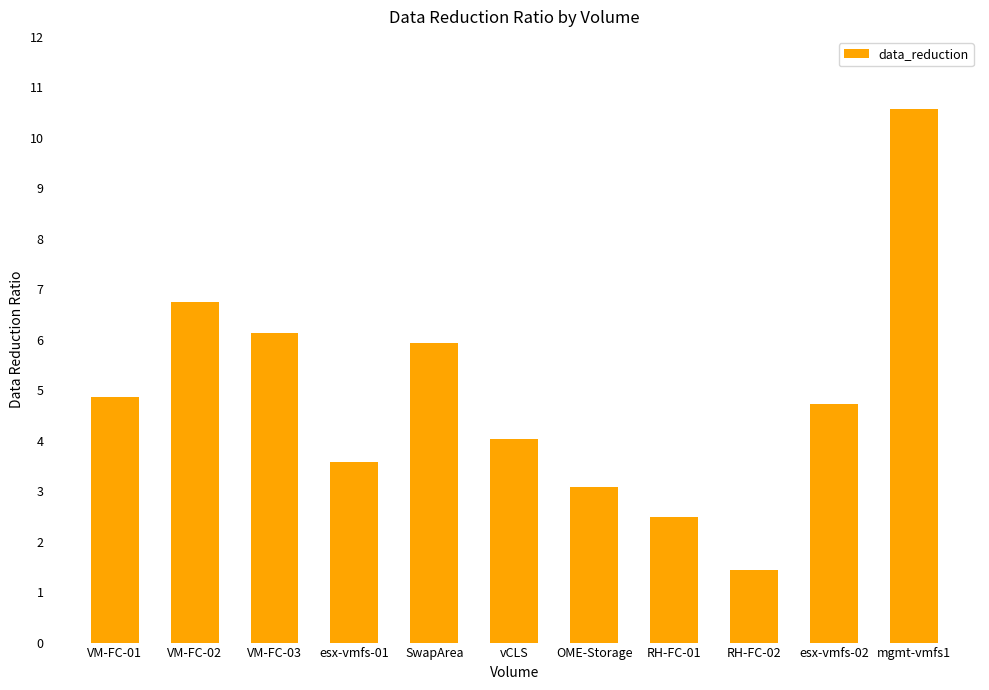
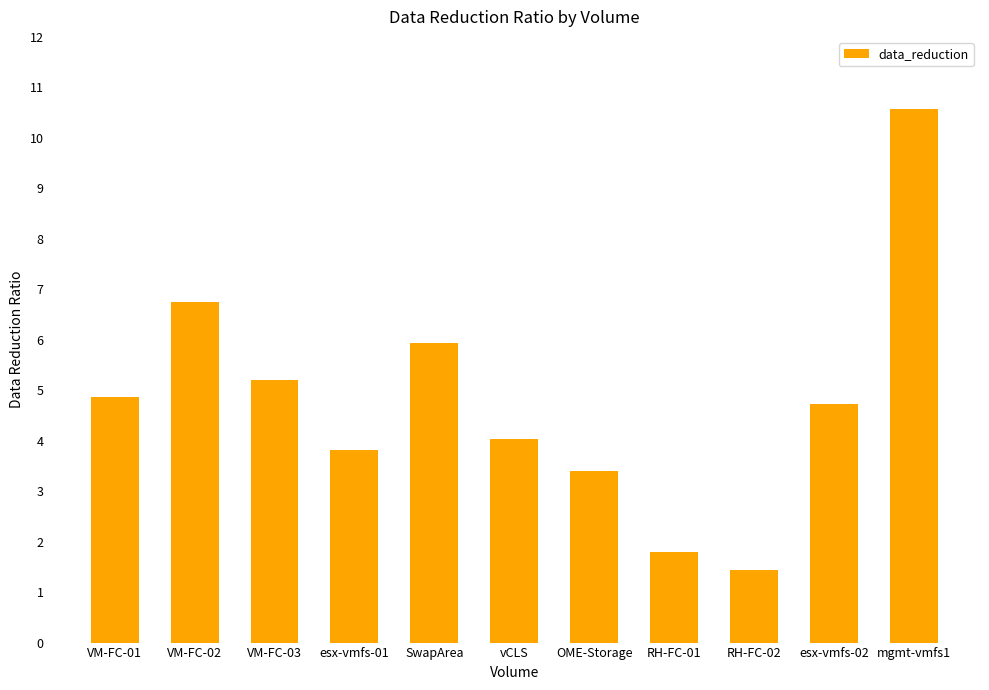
VM-FC-03: 6.1 -> 5.2
esx-vmfs-01: 3.6 -> 3.8
OME-Storage: 3.1 -> 3.4
RH-FC-01: 2.5 -> 1.8
